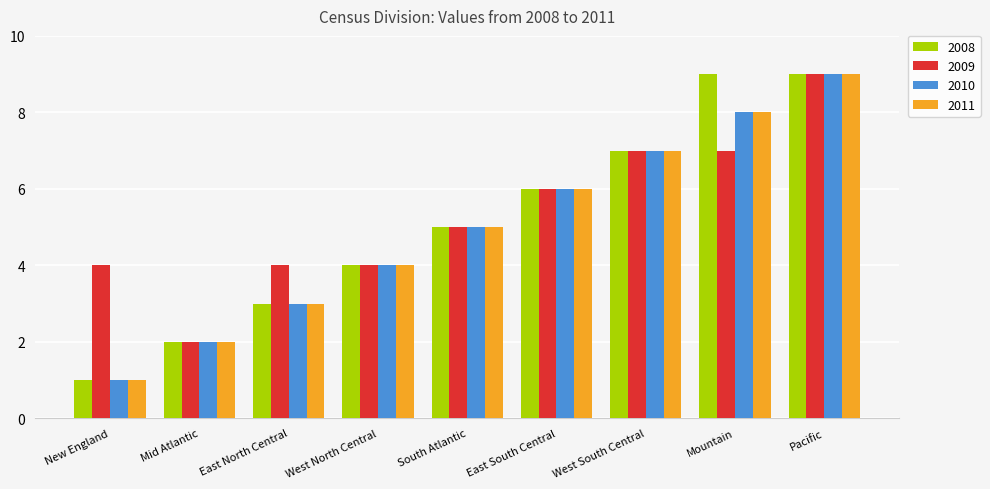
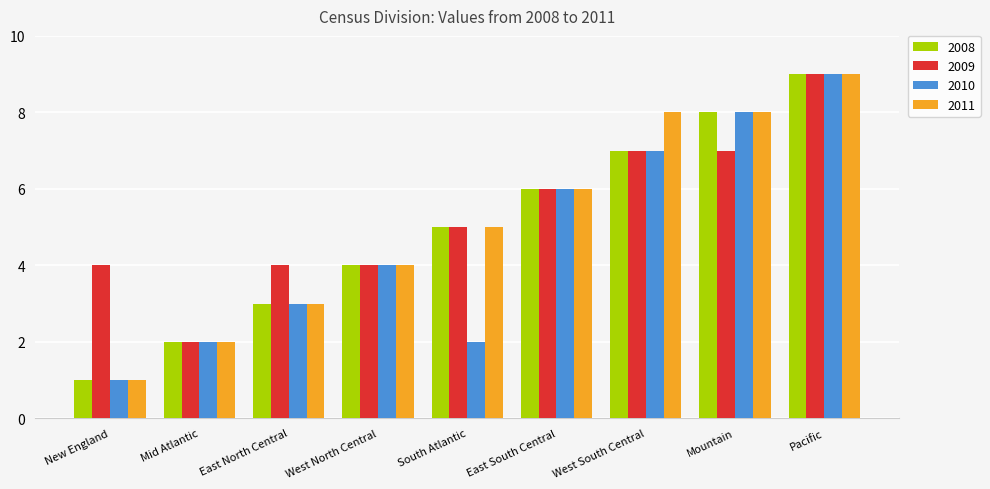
2010, South Atlantic: 5 -> 2
2011, West South Central: 7 -> 8
2008, Mountain: 9 -> 8
